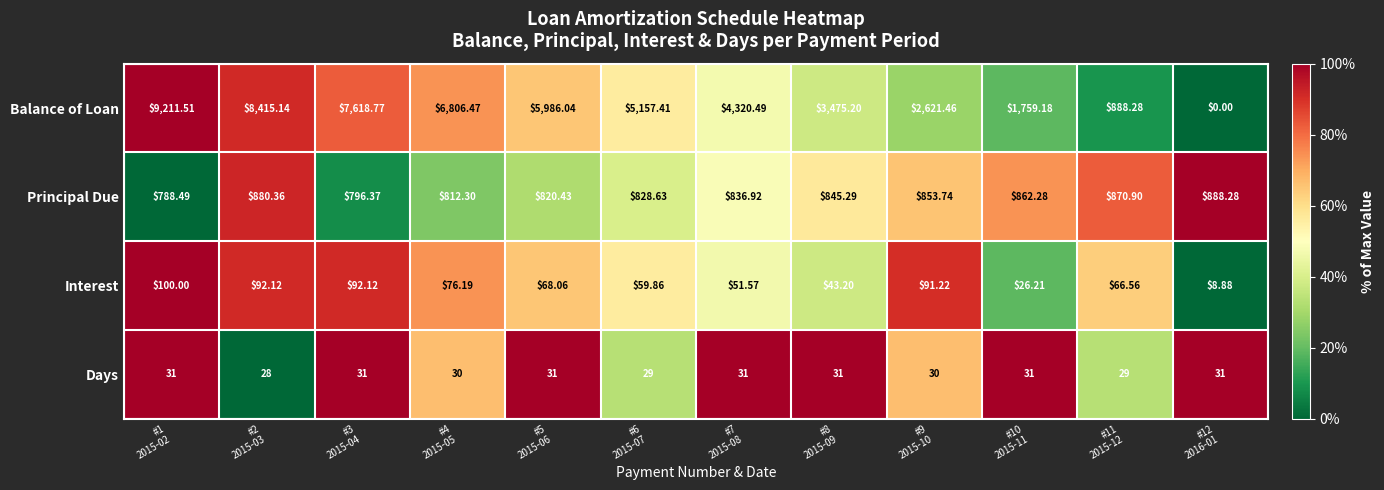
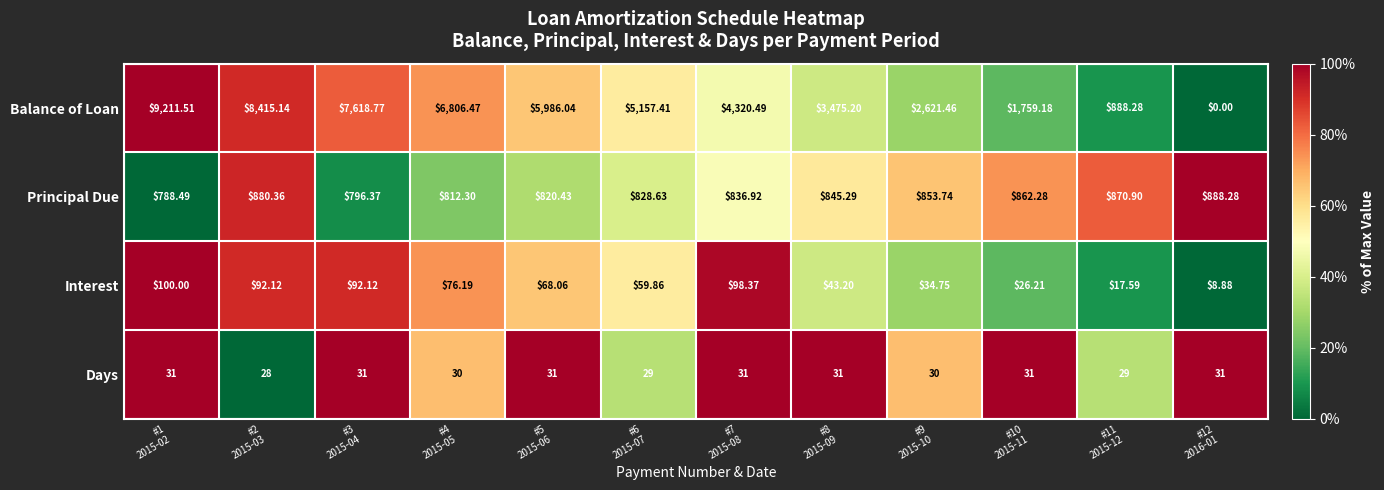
Interest, #7 2015-08: $51.57 -> $98.37
Interest, #9 2015-10: $91.22 -> $34.75
Interest, #11 2015-12: $66.56 -> $17.59
